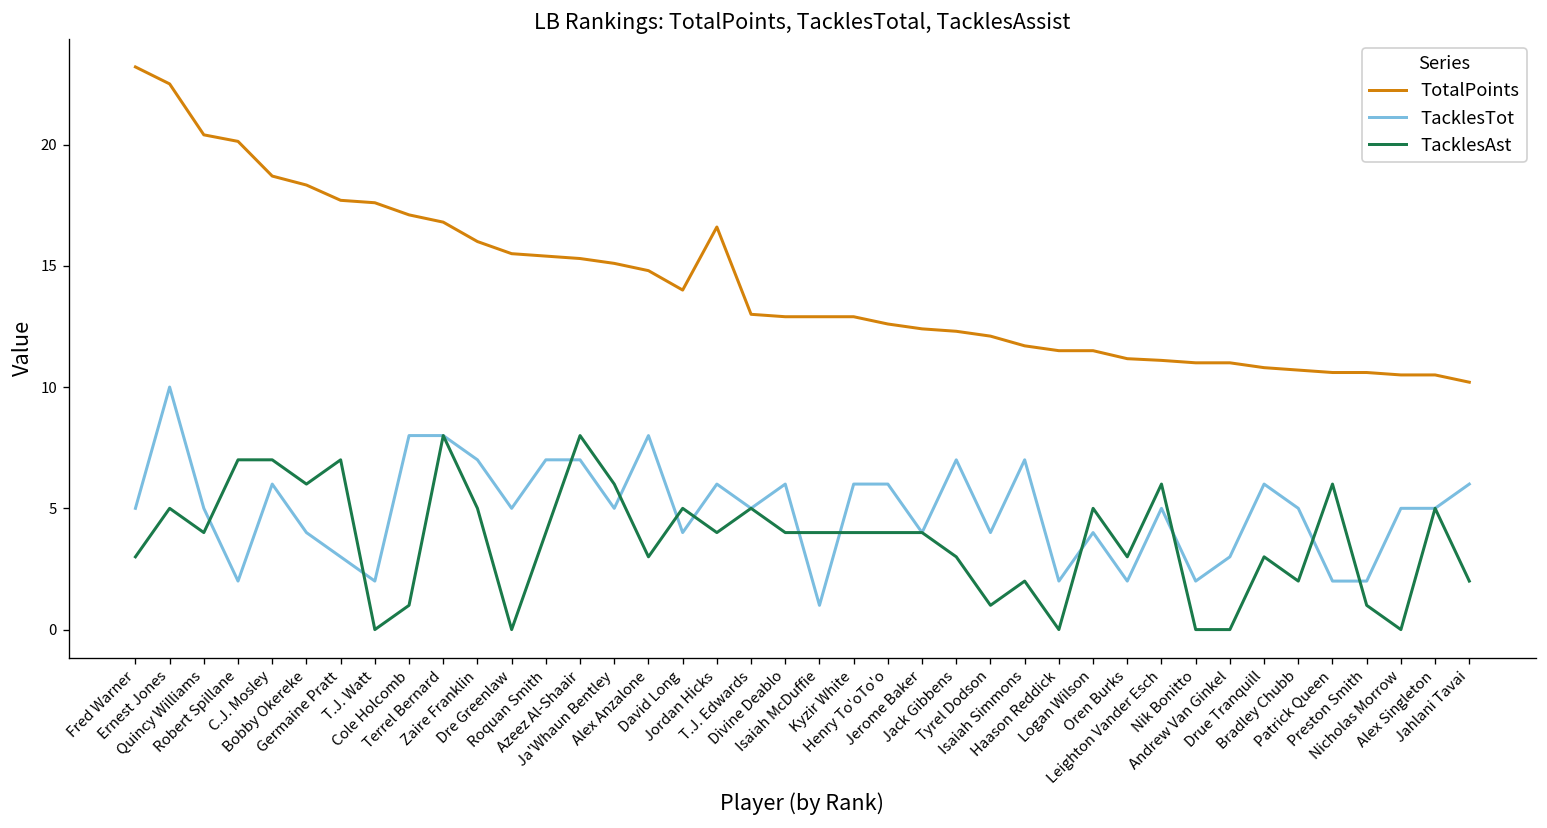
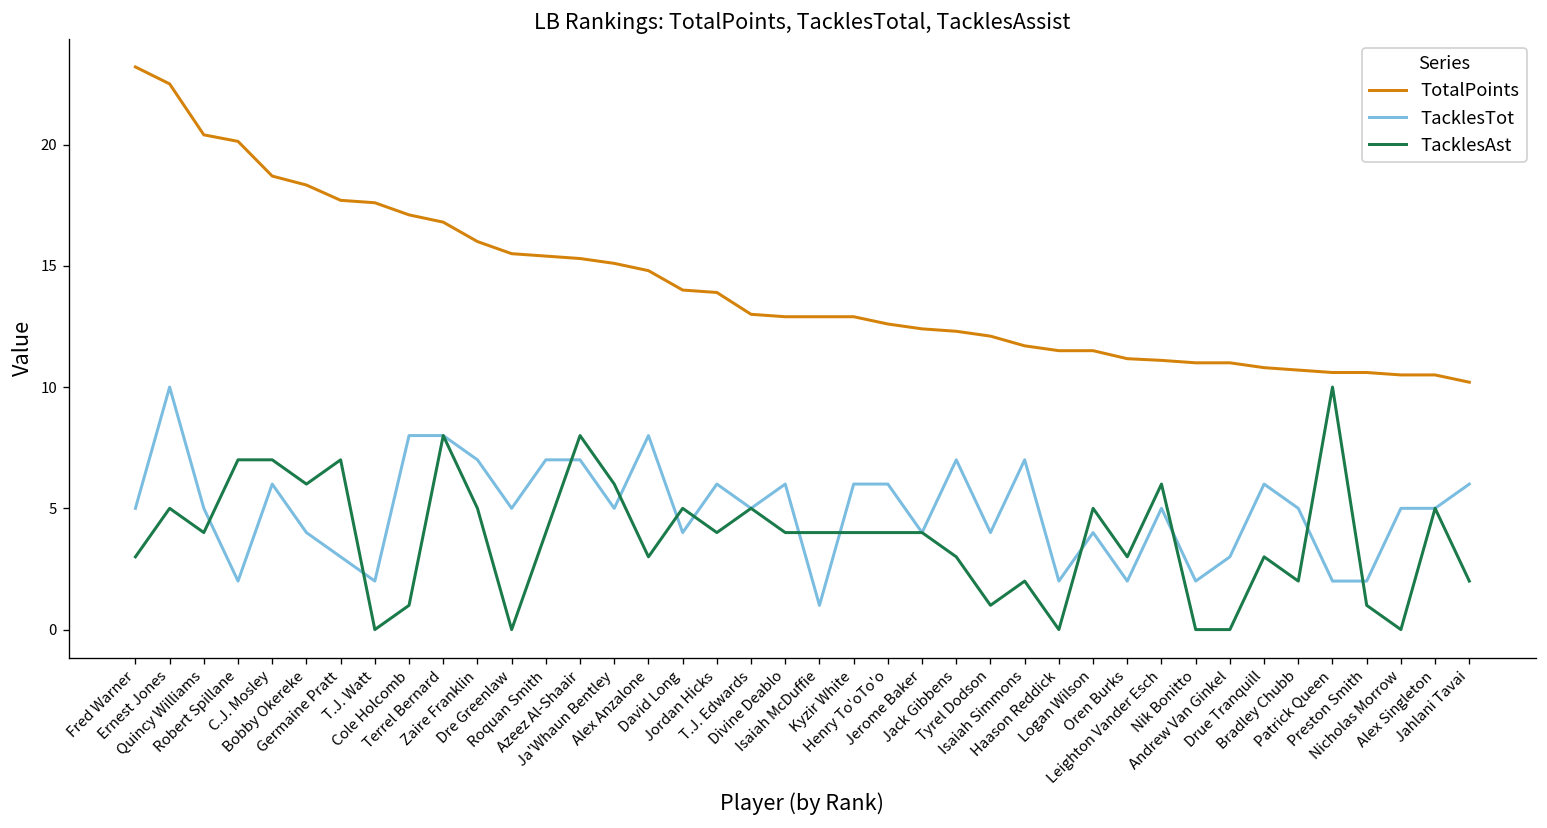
TotalPoints, Jordan Hicks: 16.6 -> 13.9
TacklesAst, Patrick Queen: 6 -> 10
